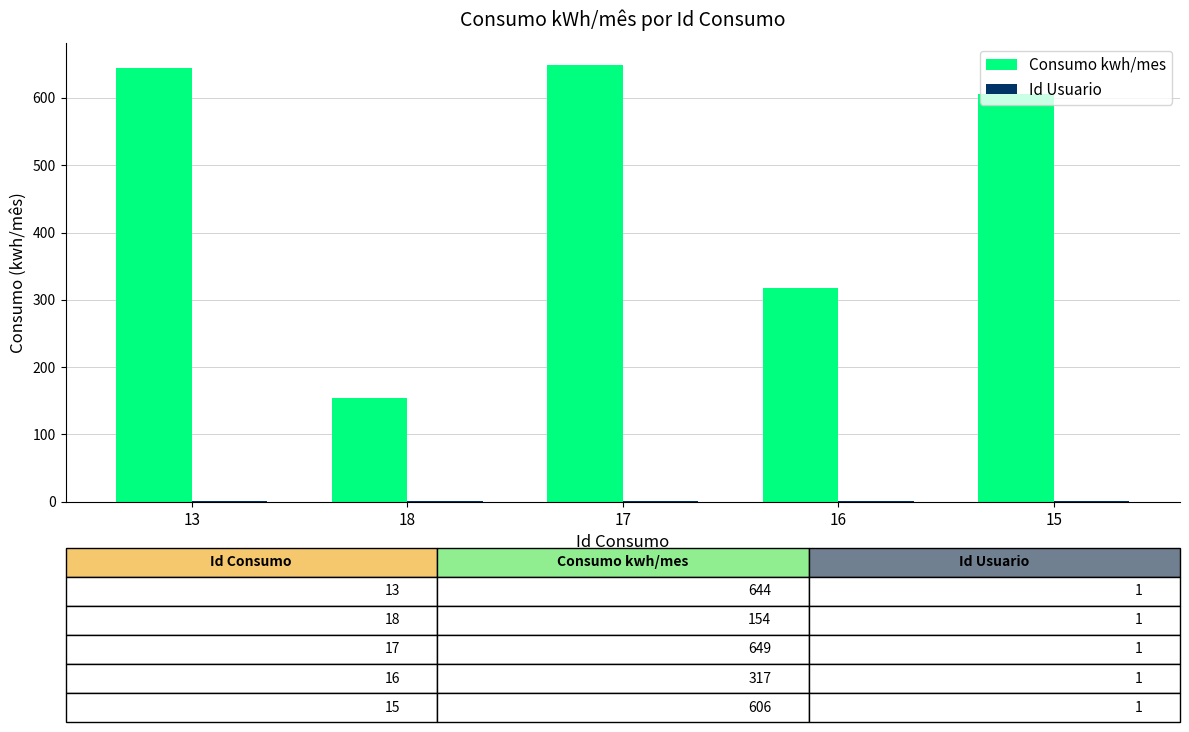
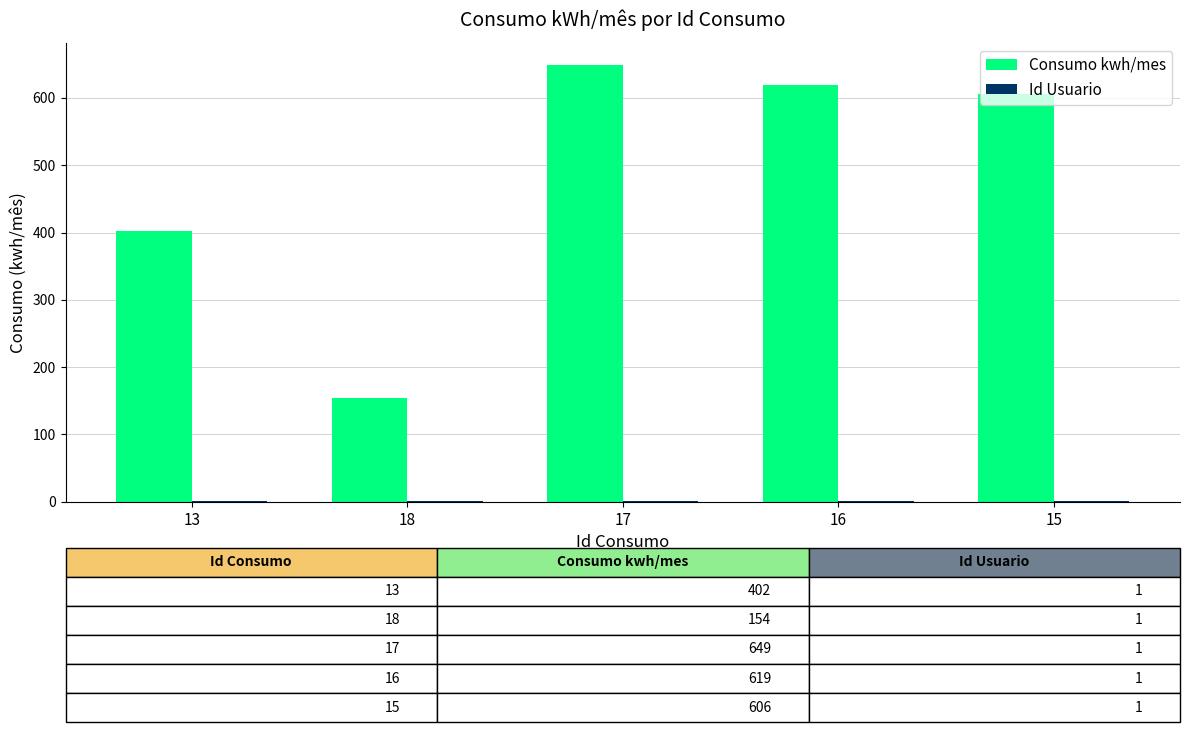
Consumo kwh/mes, 13: 644 -> 402
Consumo kwh/mes, 16: 317 -> 619
